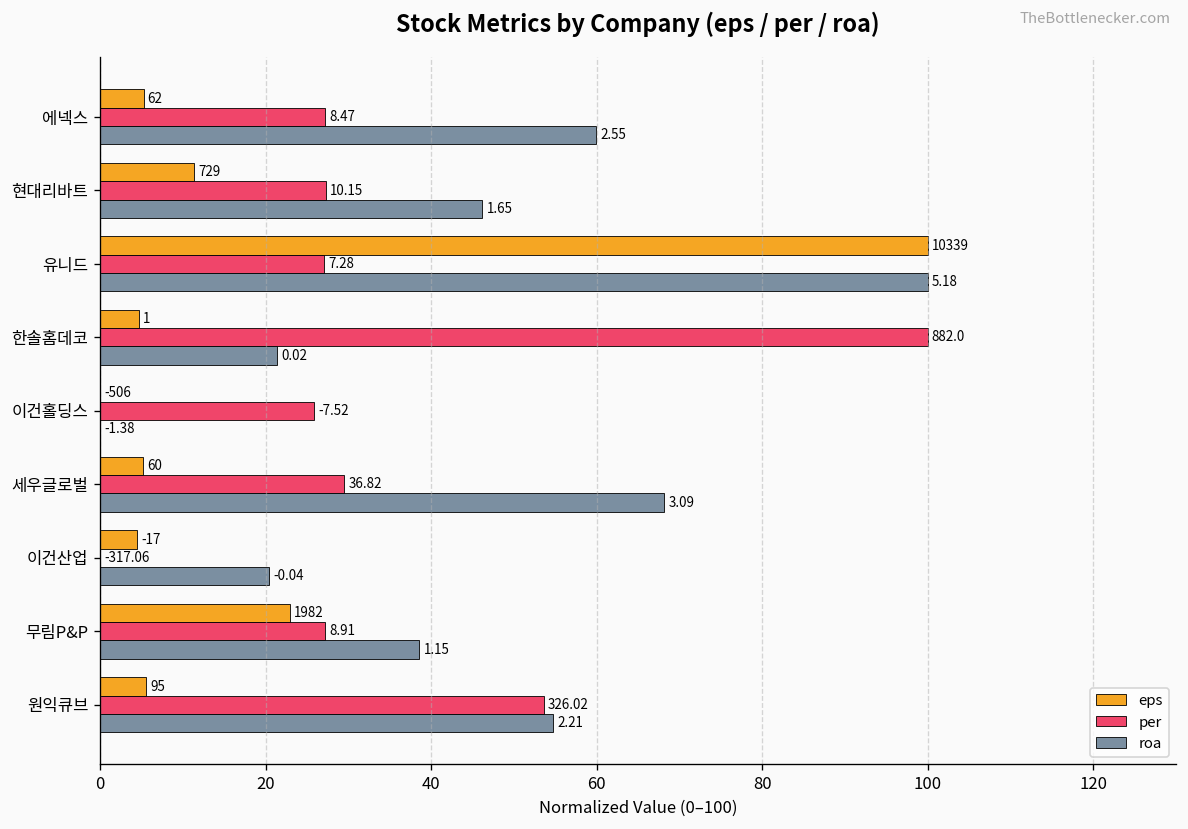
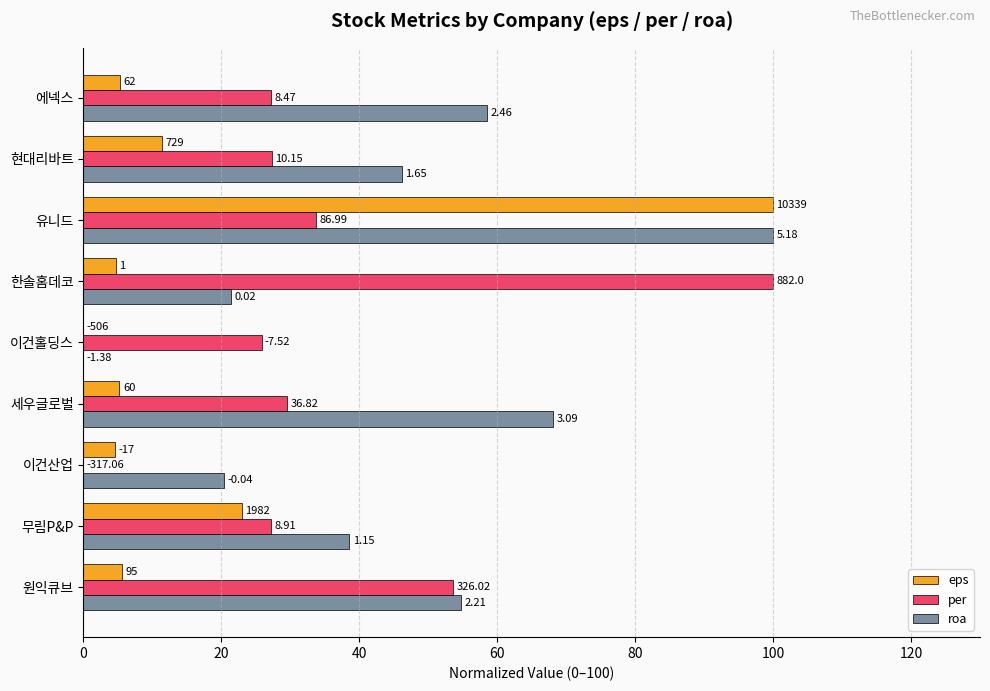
roa, 에넥스: 2.55 -> 2.46
per, 유니드: 7.28 -> 86.99
